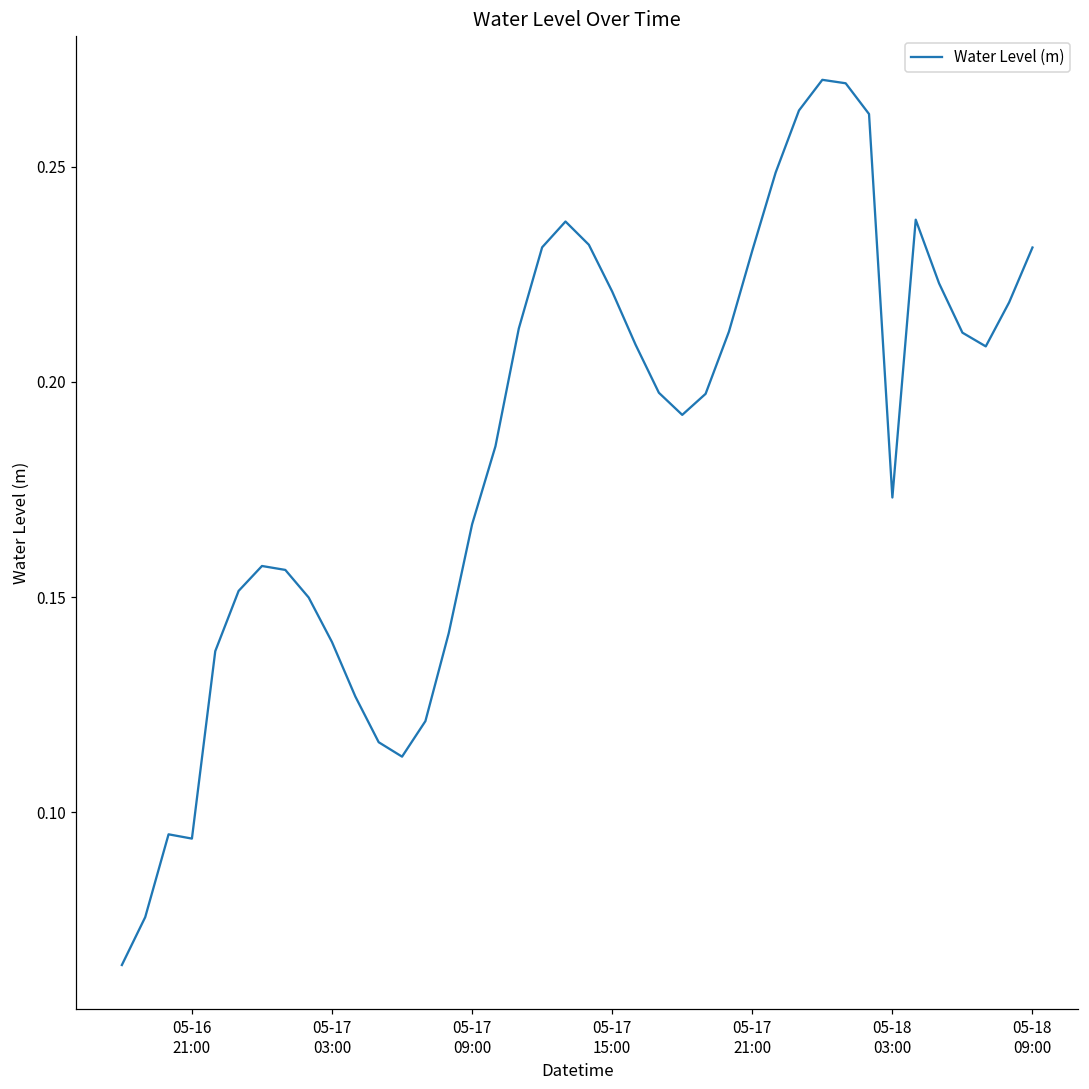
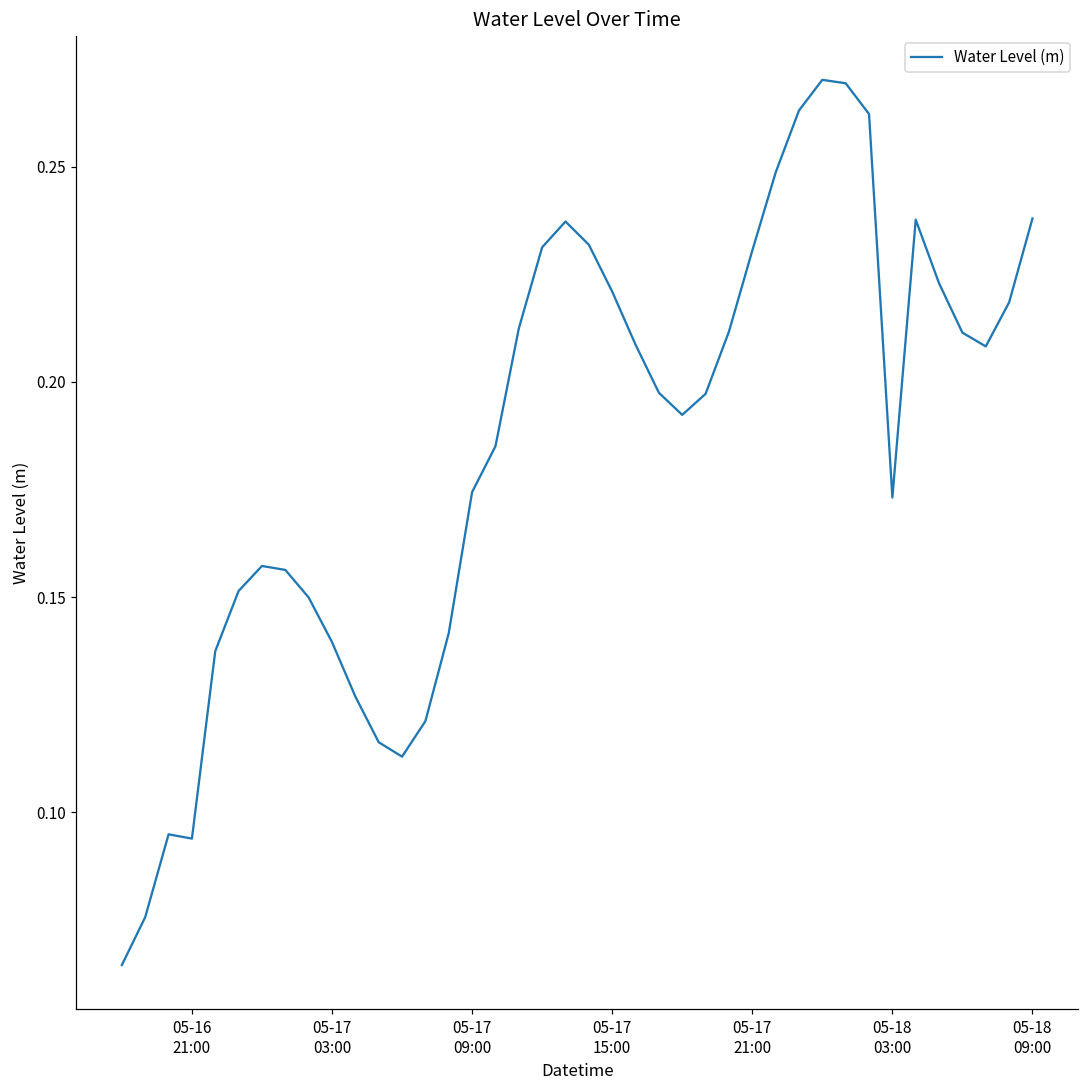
05-17 09:00: 0.167 -> 0.174
05-18 09:00: 0.231 -> 0.238
